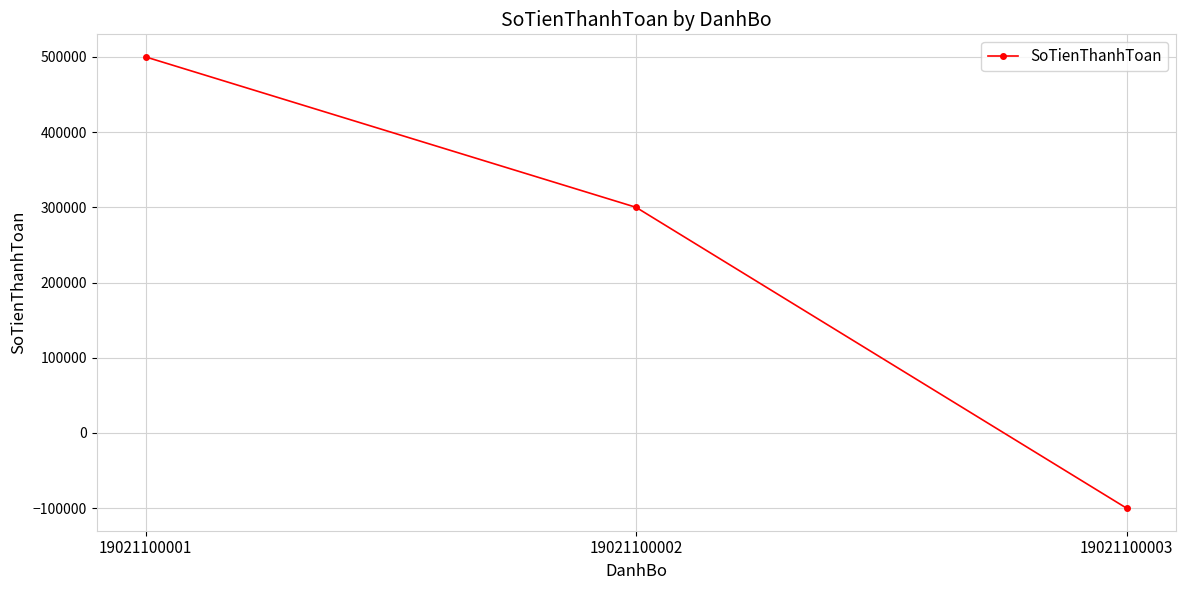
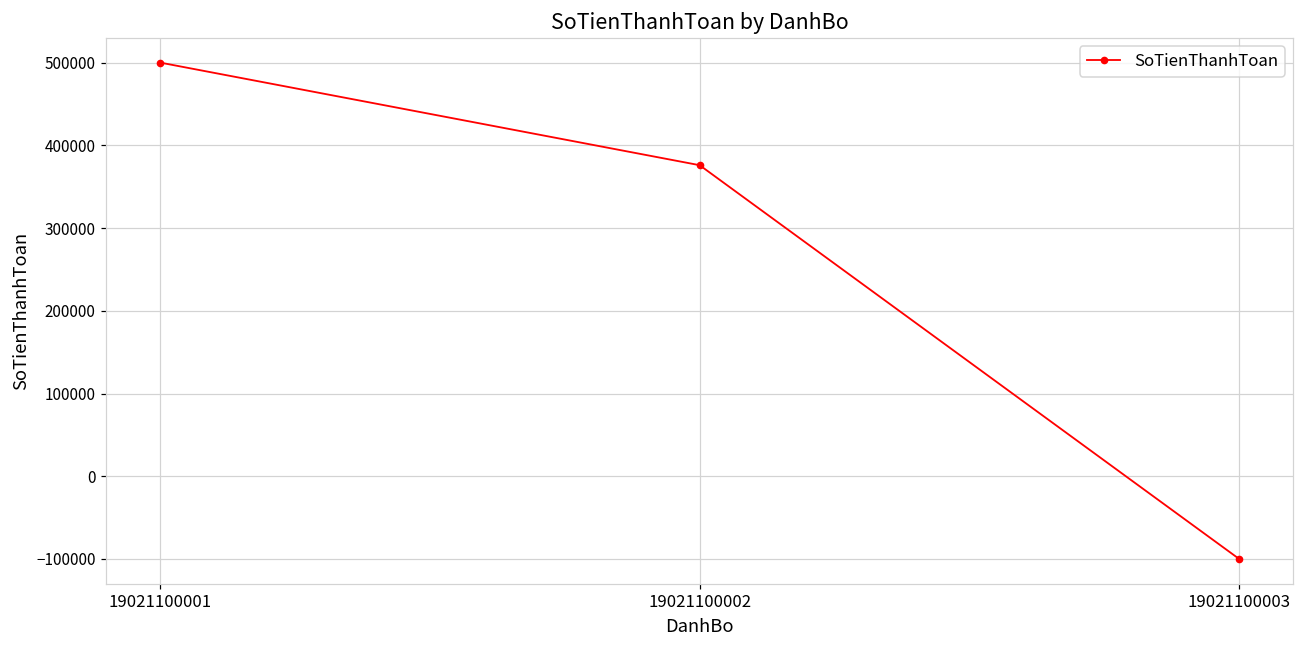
19021100002: 300000 -> 380000
